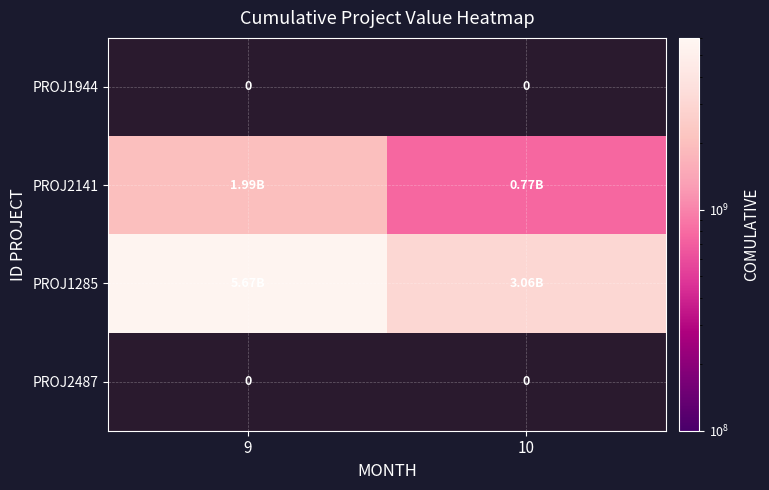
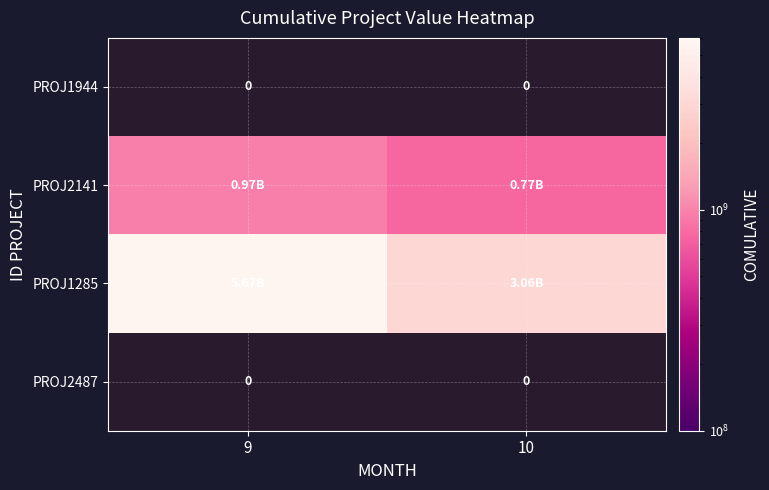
PROJ2141, 9: 1.99B -> 0.97B
